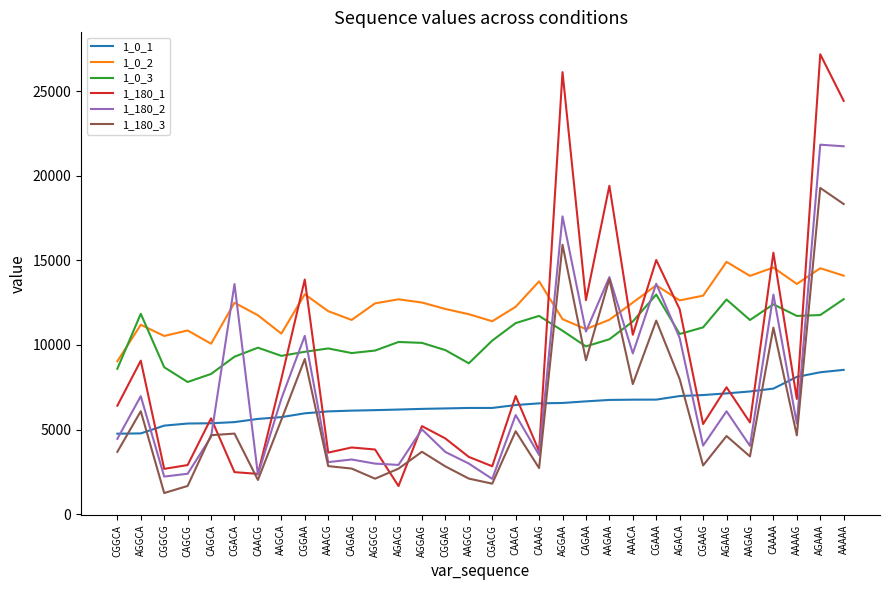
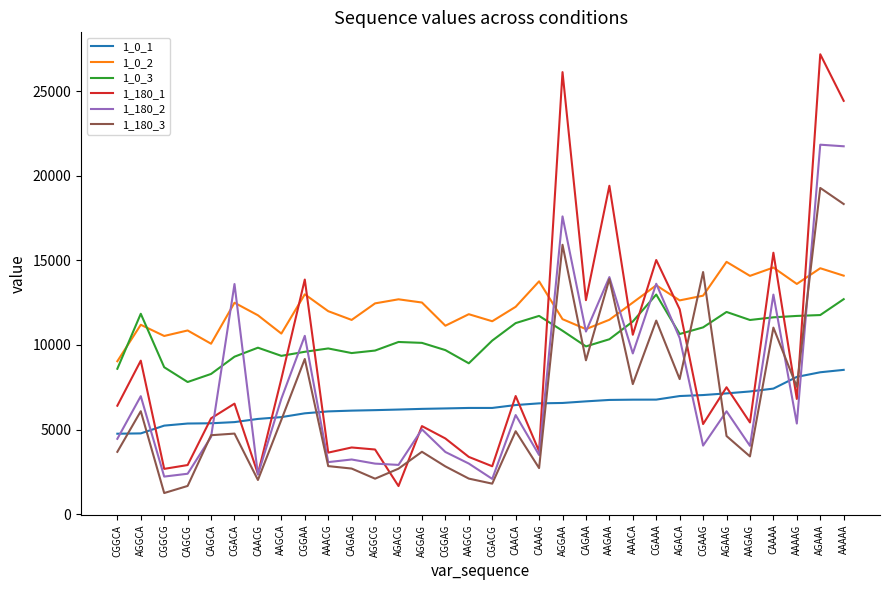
1_180_1, CGACA: 2500 -> 6500
1_0_2, CGGAG: 12100 -> 11100
1_180_3, CGAAG: 2900 -> 14300
1_0_3, AGAAG: 12700 -> 12000
1_0_3, CAAAA: 12400 -> 11600
1_180_3, AAAAG: 4700 -> 7500
